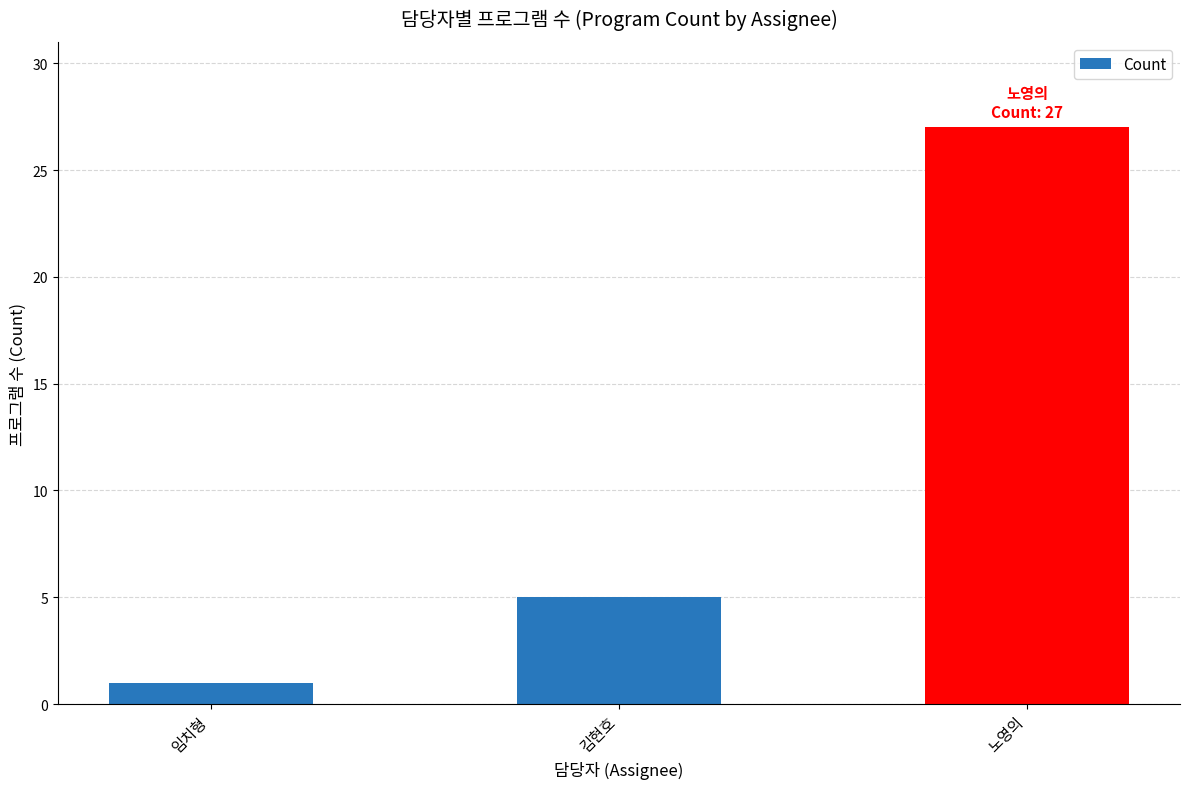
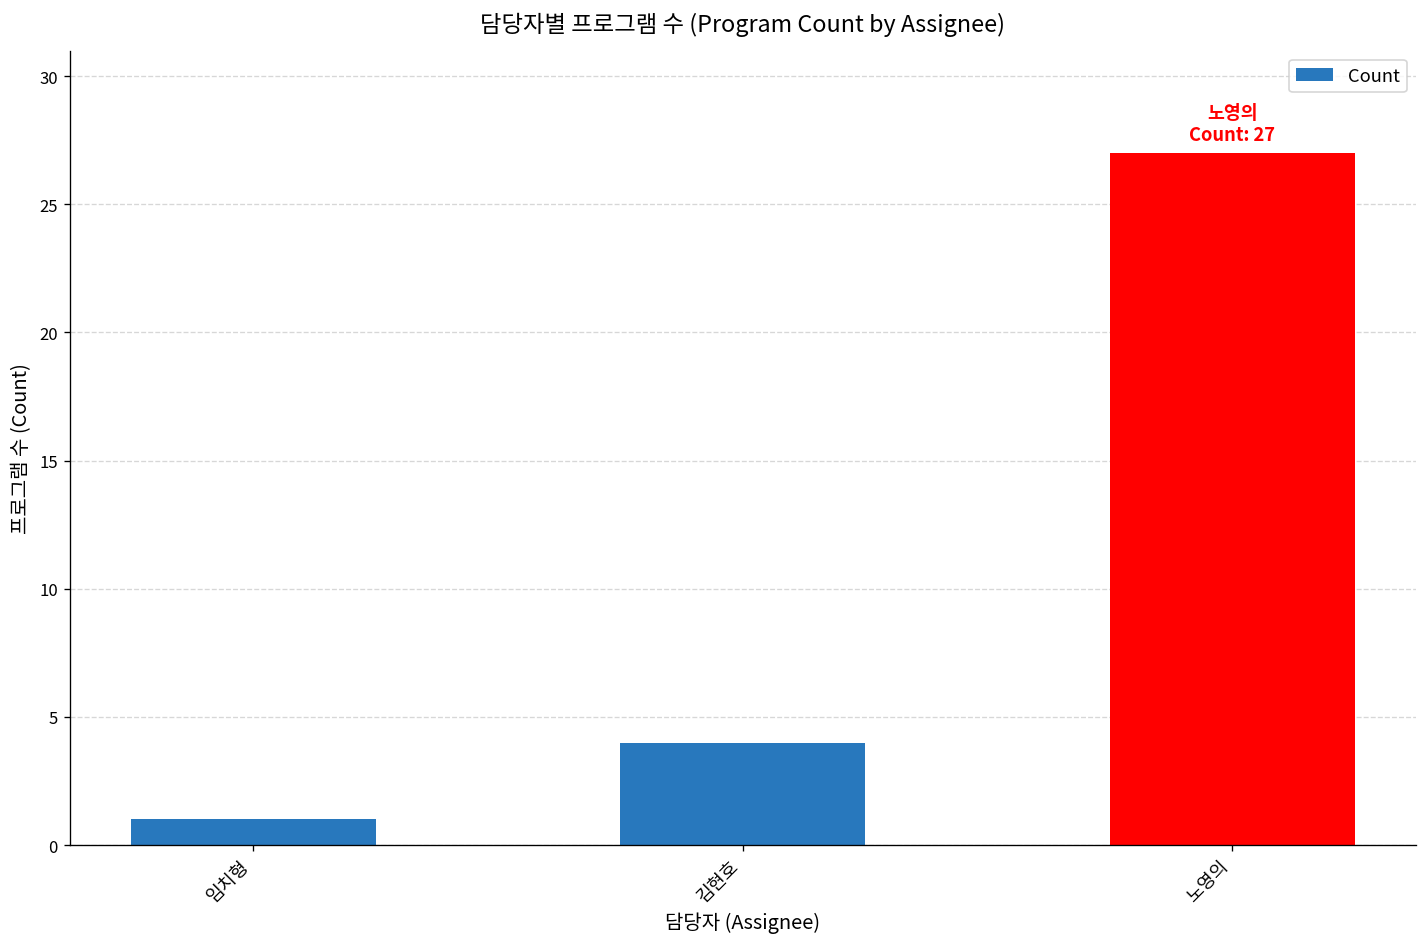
김현호: 5 -> 4
